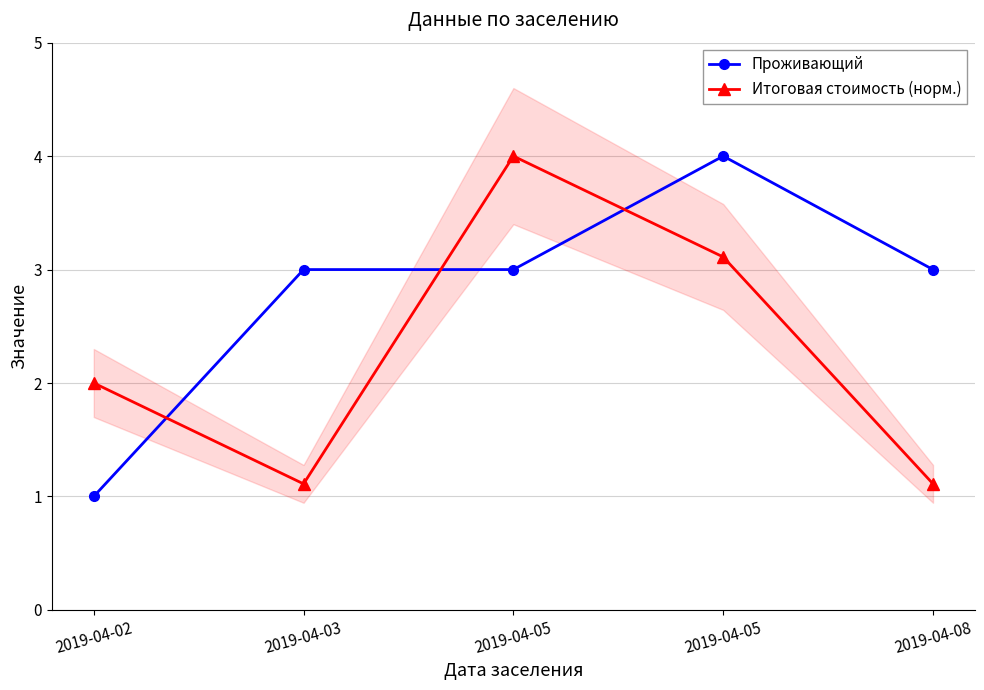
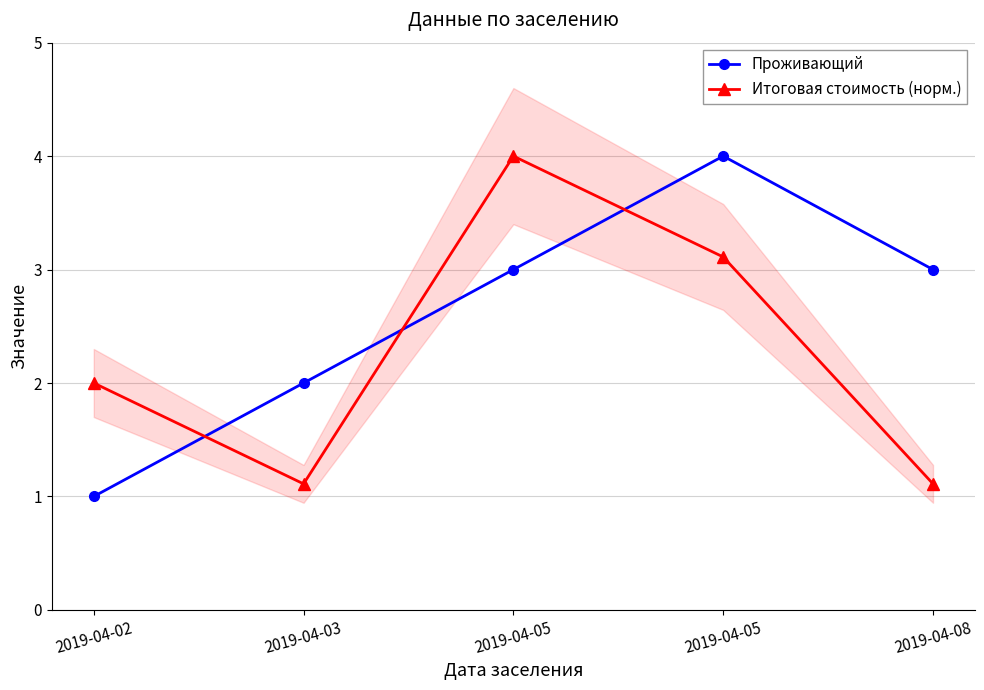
Проживающий, 2019-04-03: 3 -> 2
